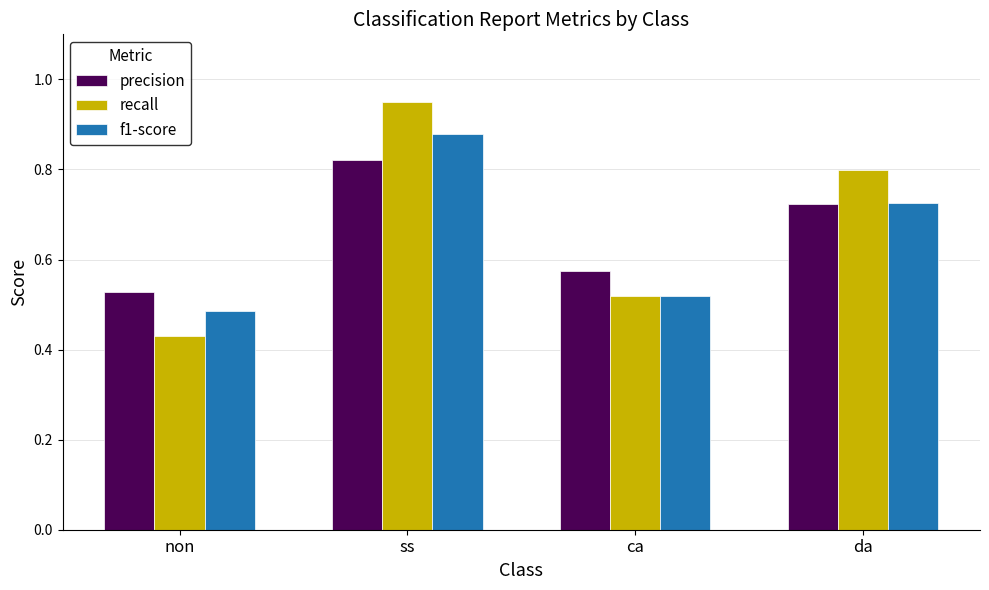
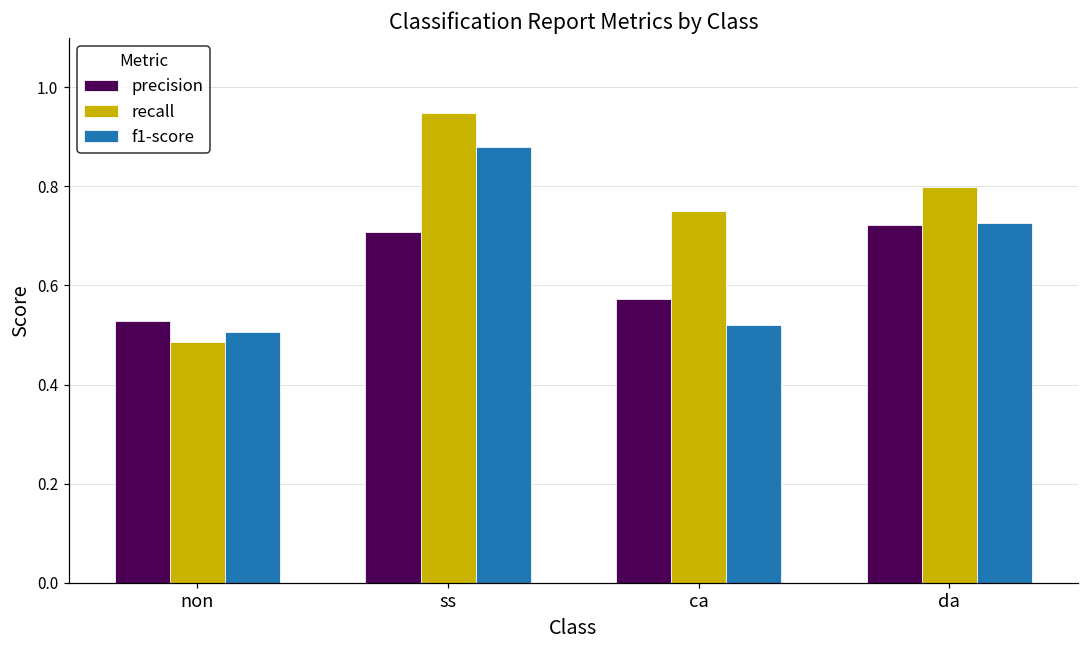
recall, non: 0.43 -> 0.49
f1-score, non: 0.49 -> 0.51
precision, ss: 0.82 -> 0.71
recall, ca: 0.52 -> 0.75
